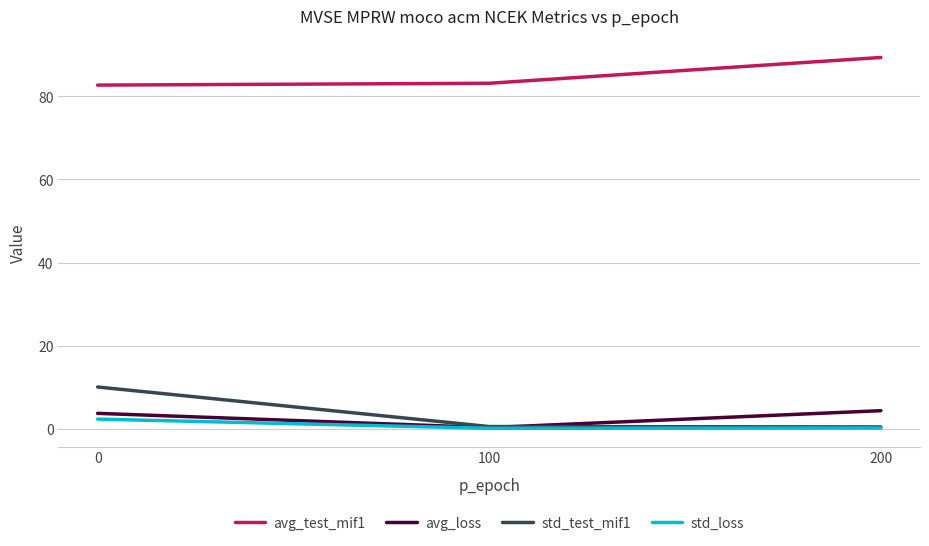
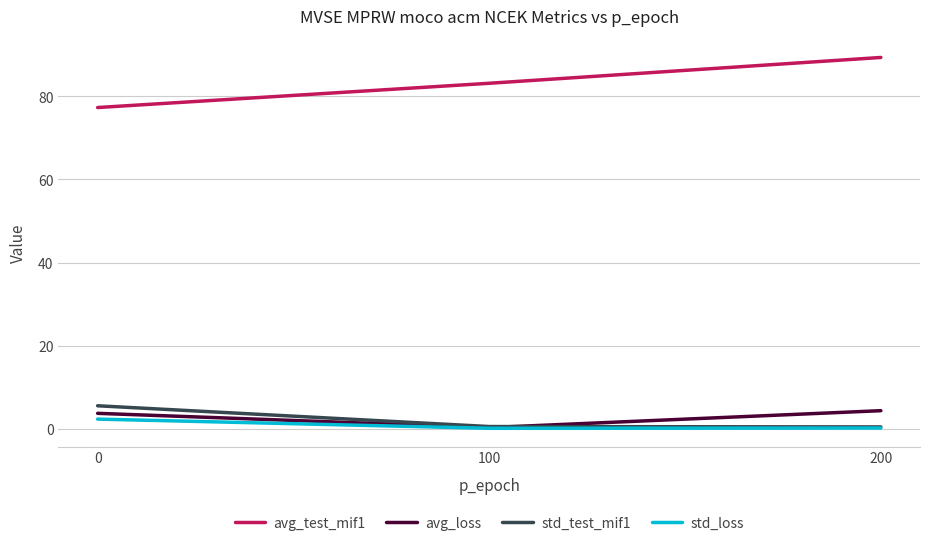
avg_test_mif1, 0: 83 -> 77
std_test_mif1, 0: 10 -> 6
